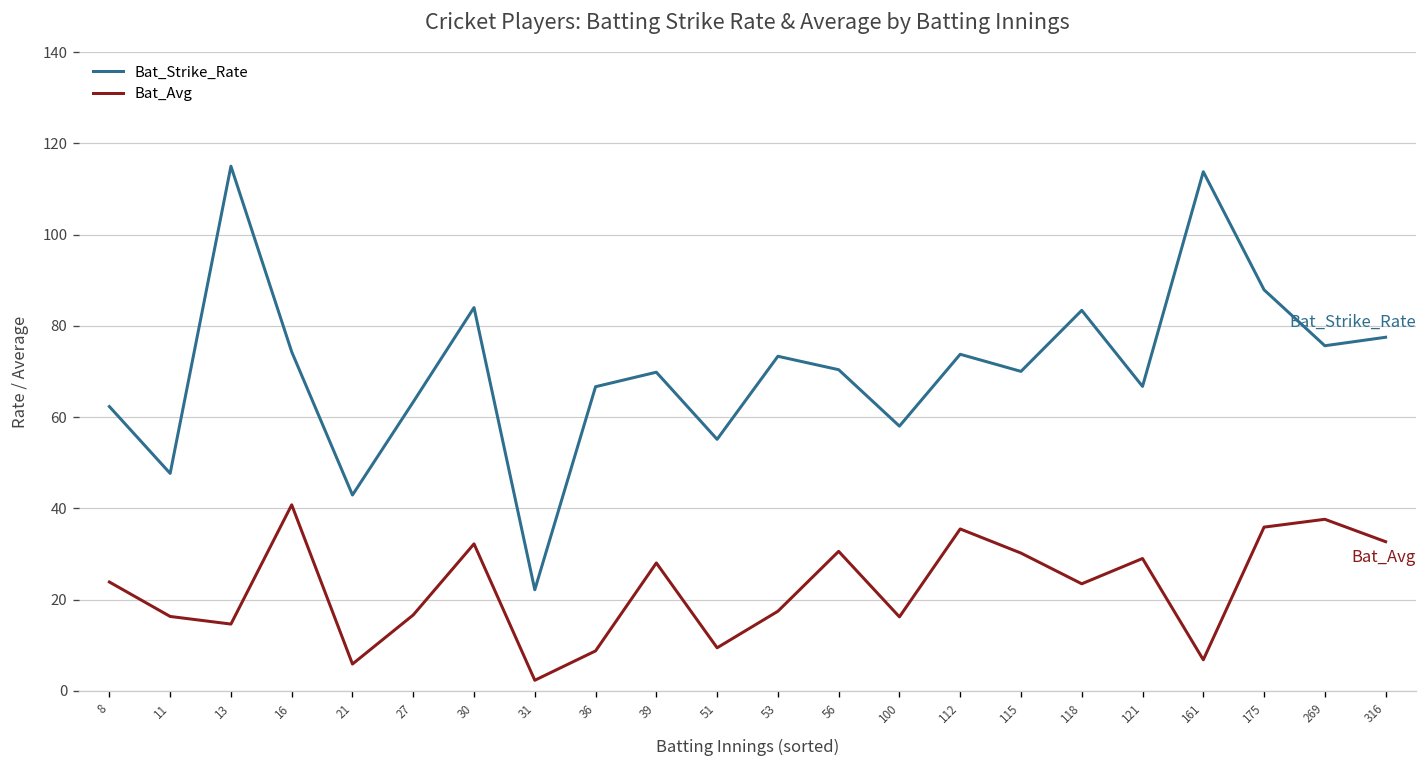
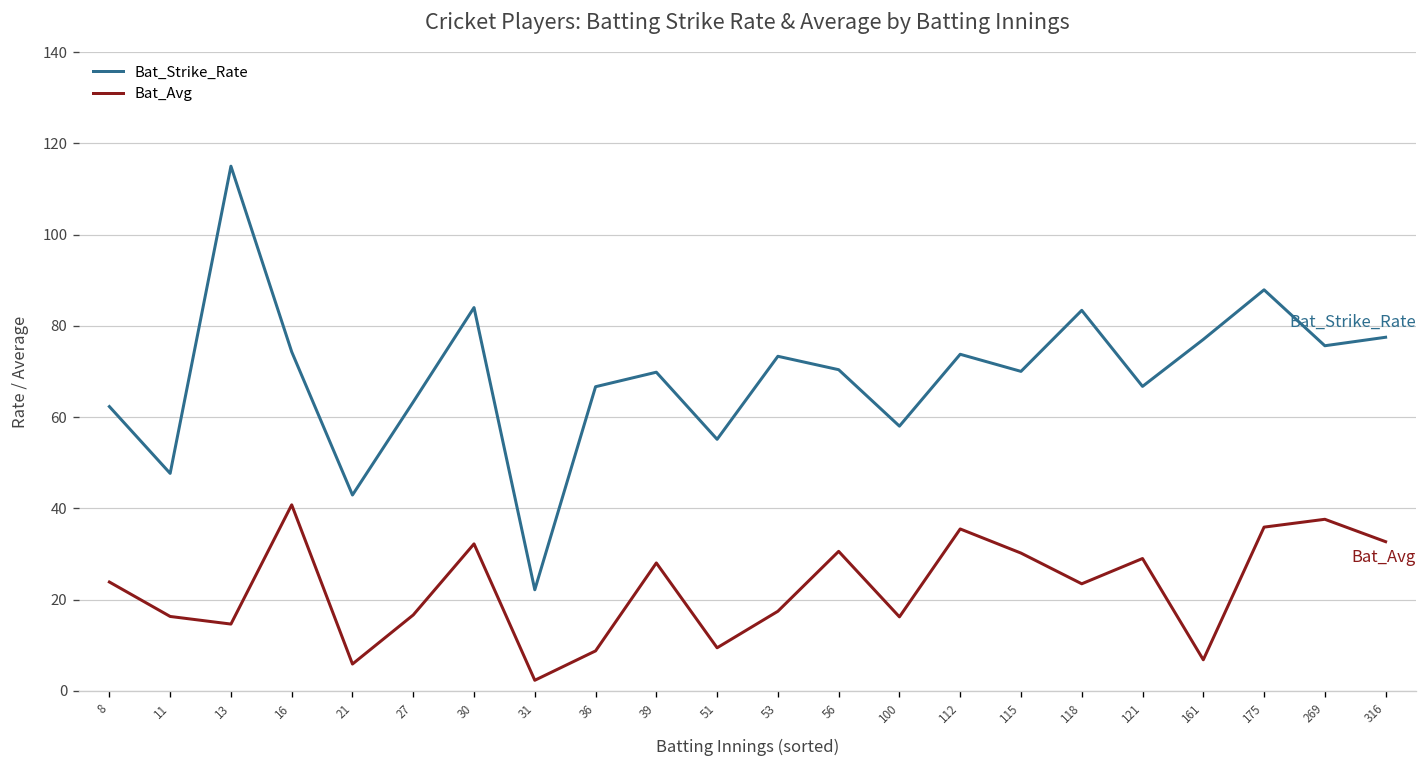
Bat_Strike_Rate, 161: 114 -> 77
